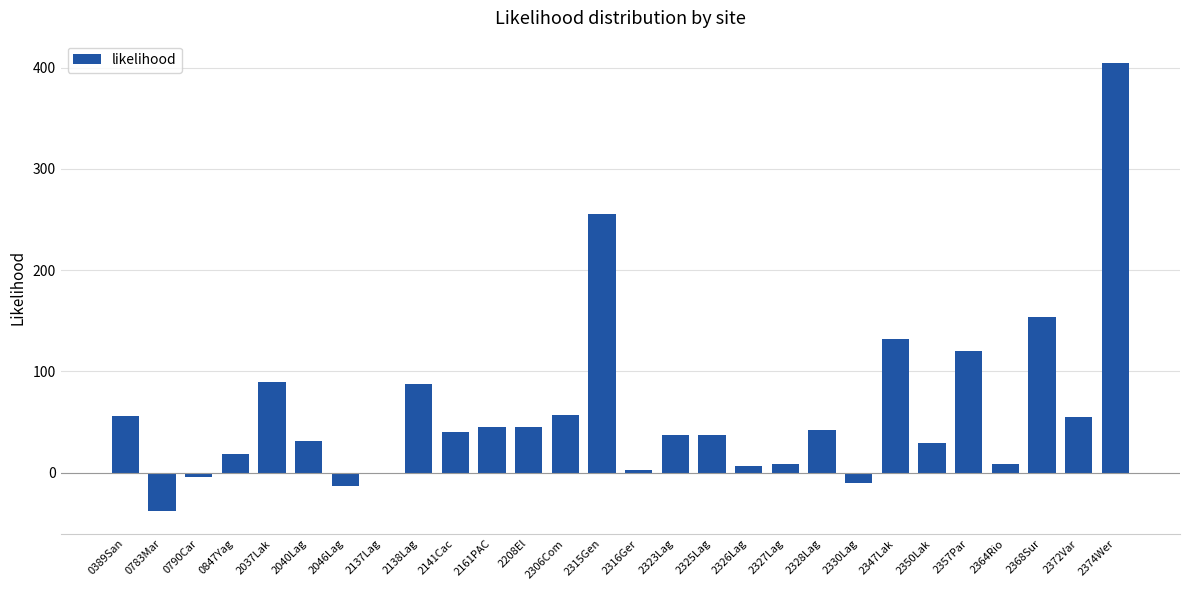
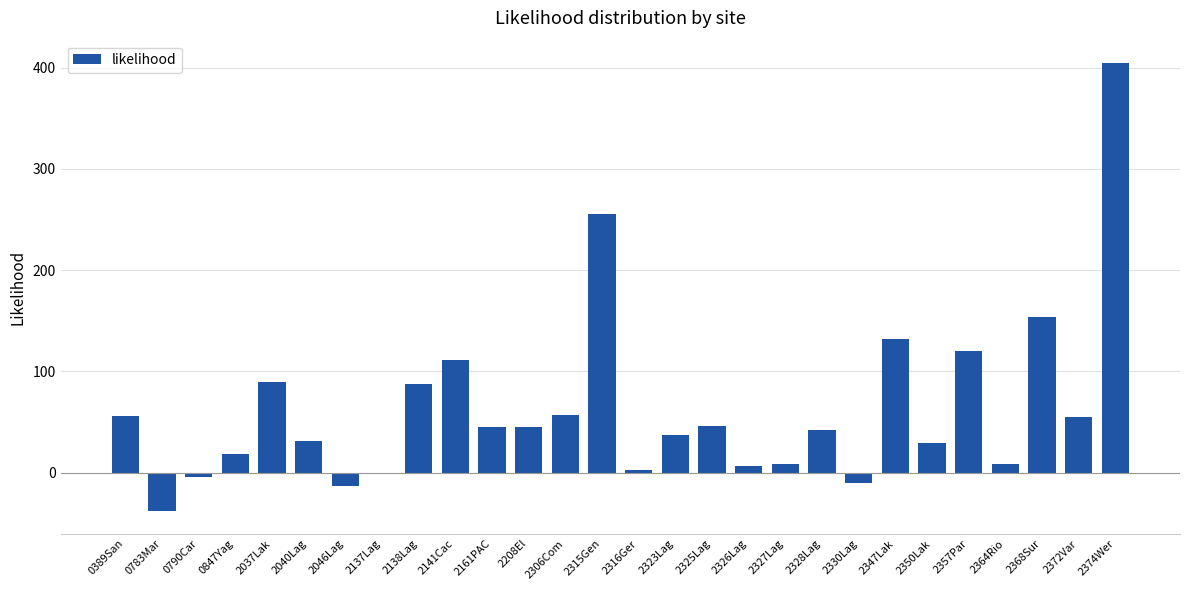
2141Cac: 40 -> 111
2325Lag: 37 -> 46
